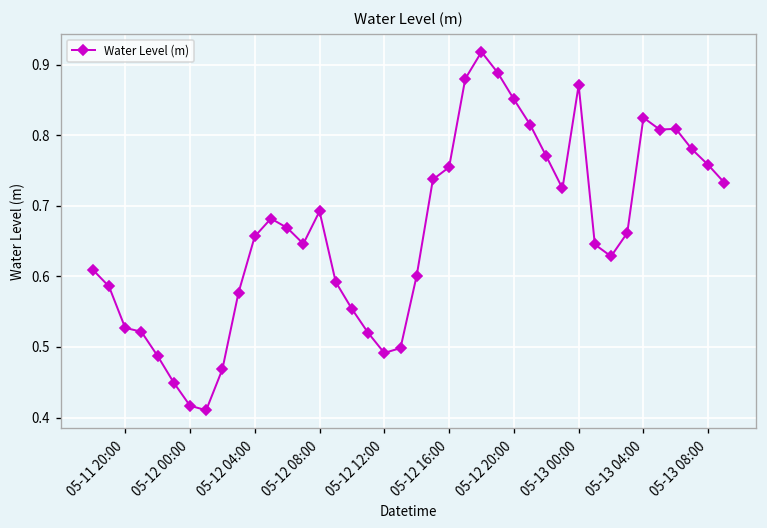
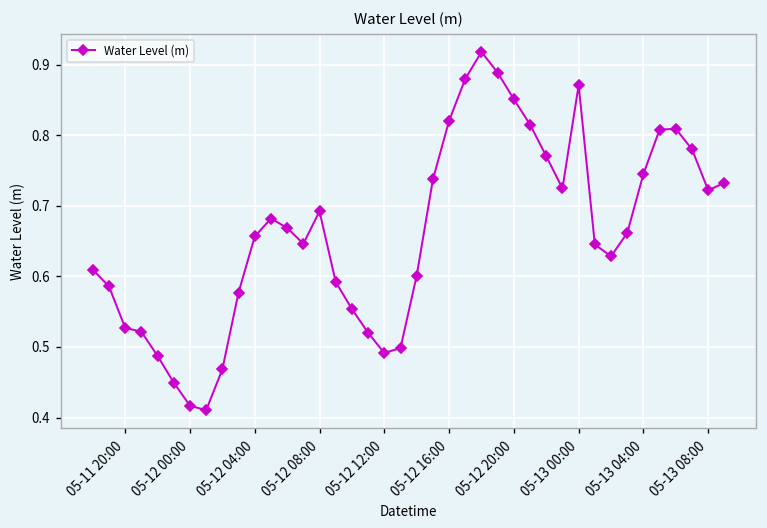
05-12 16:00: 0.75 -> 0.82
05-13 04:00: 0.82 -> 0.75
05-13 08:00: 0.76 -> 0.72
